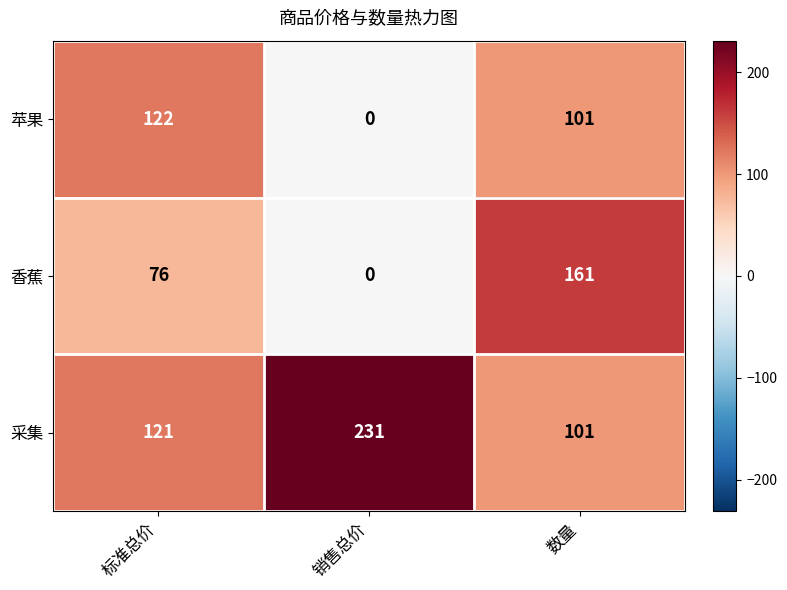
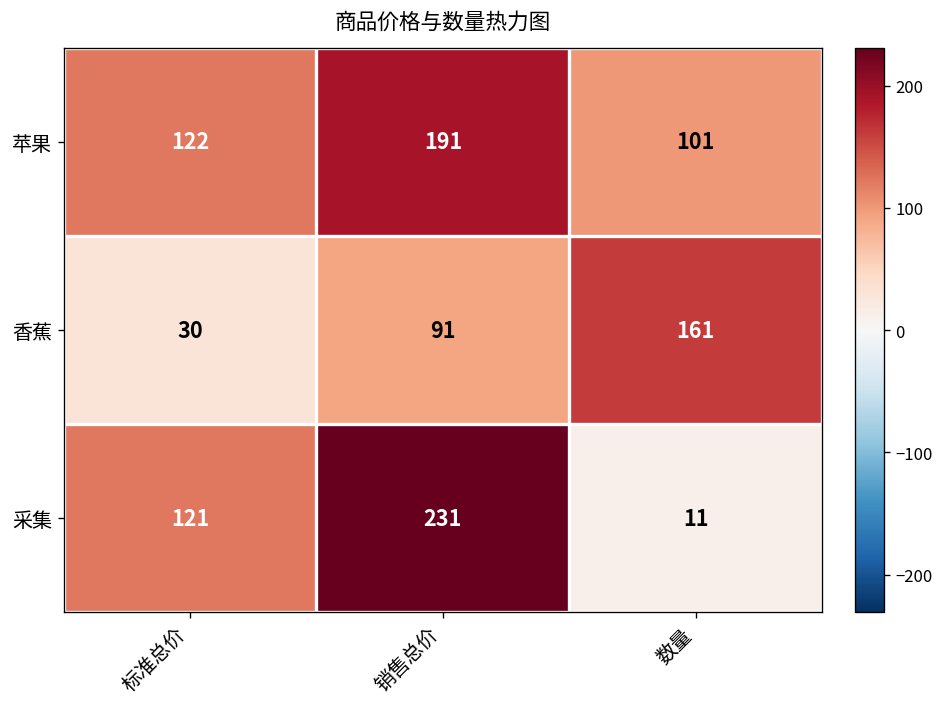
苹果, 销售总价: 0 -> 191
香蕉, 标准总价: 76 -> 30
香蕉, 销售总价: 0 -> 91
采集, 数量: 101 -> 11
